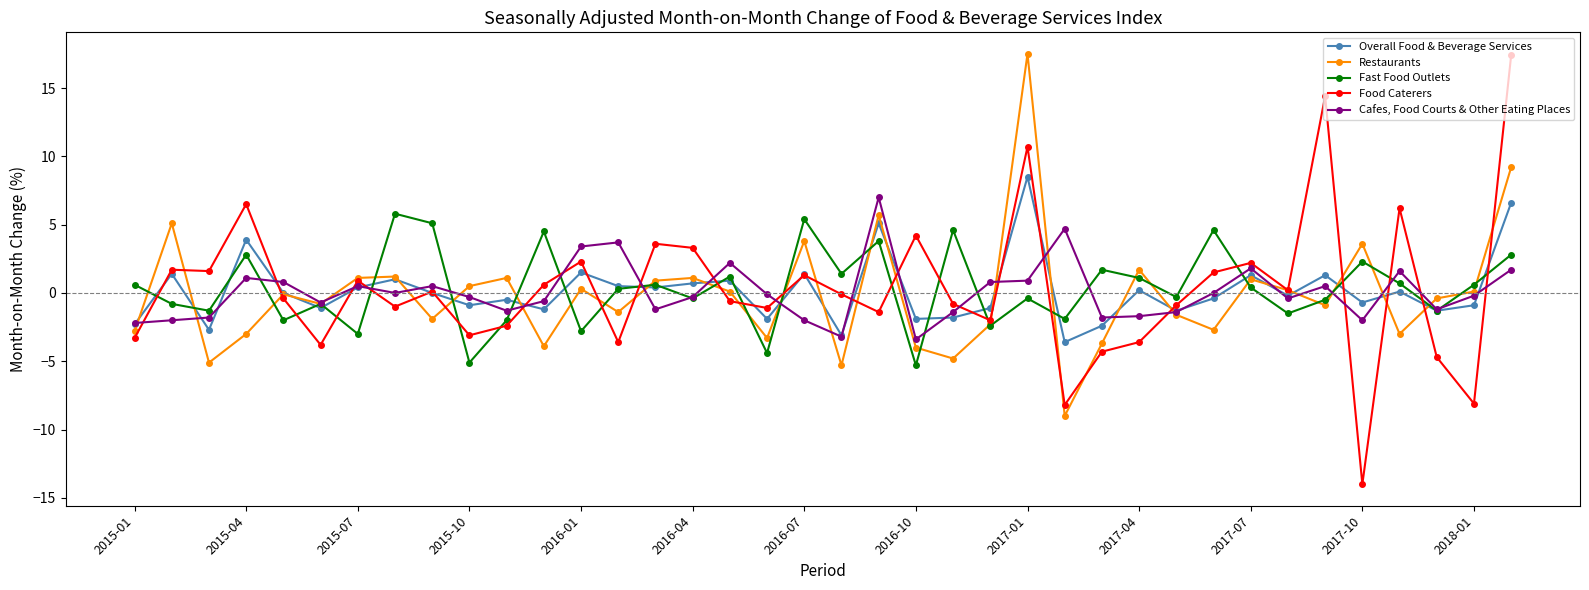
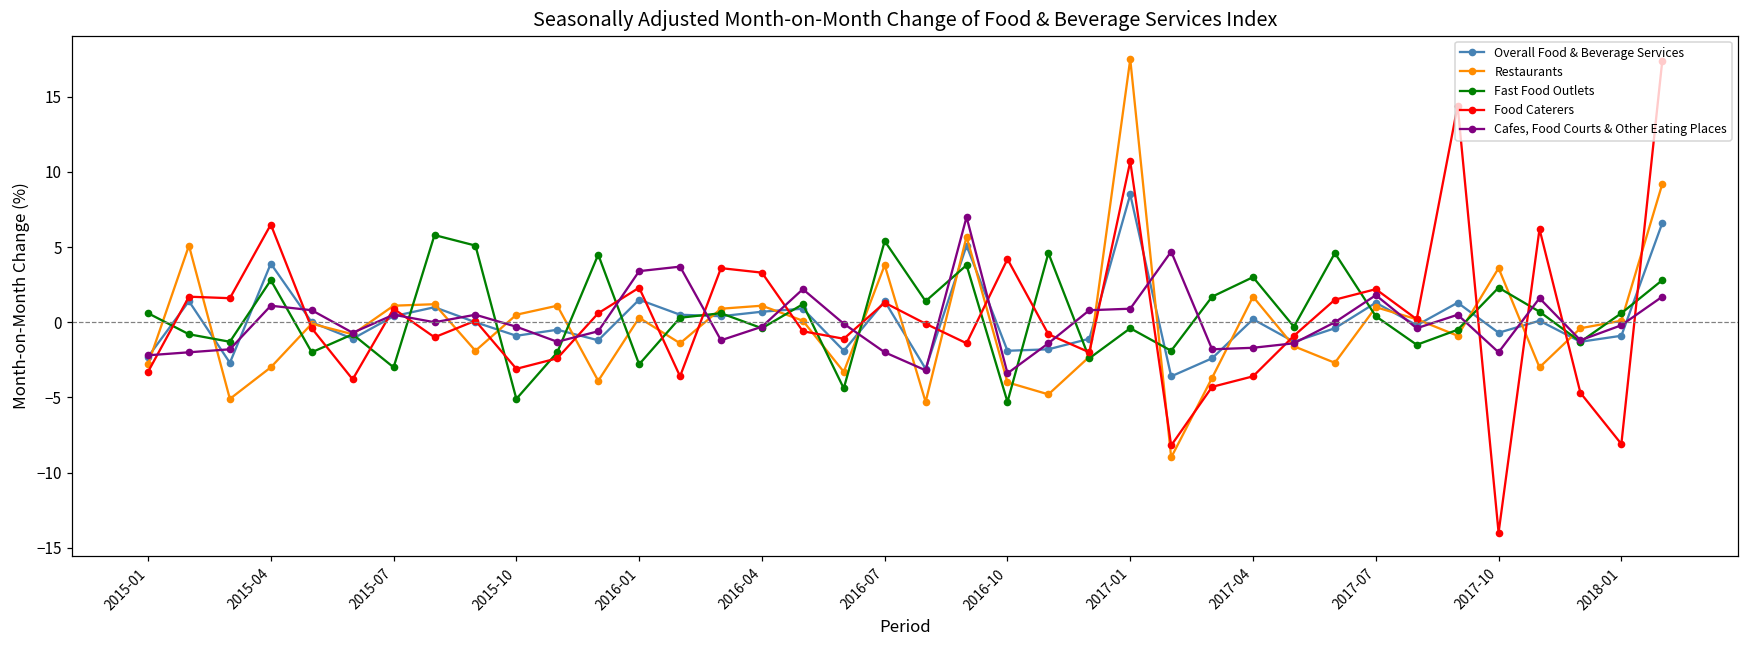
Fast Food Outlets, 2017-04: 1.1 -> 3.0
